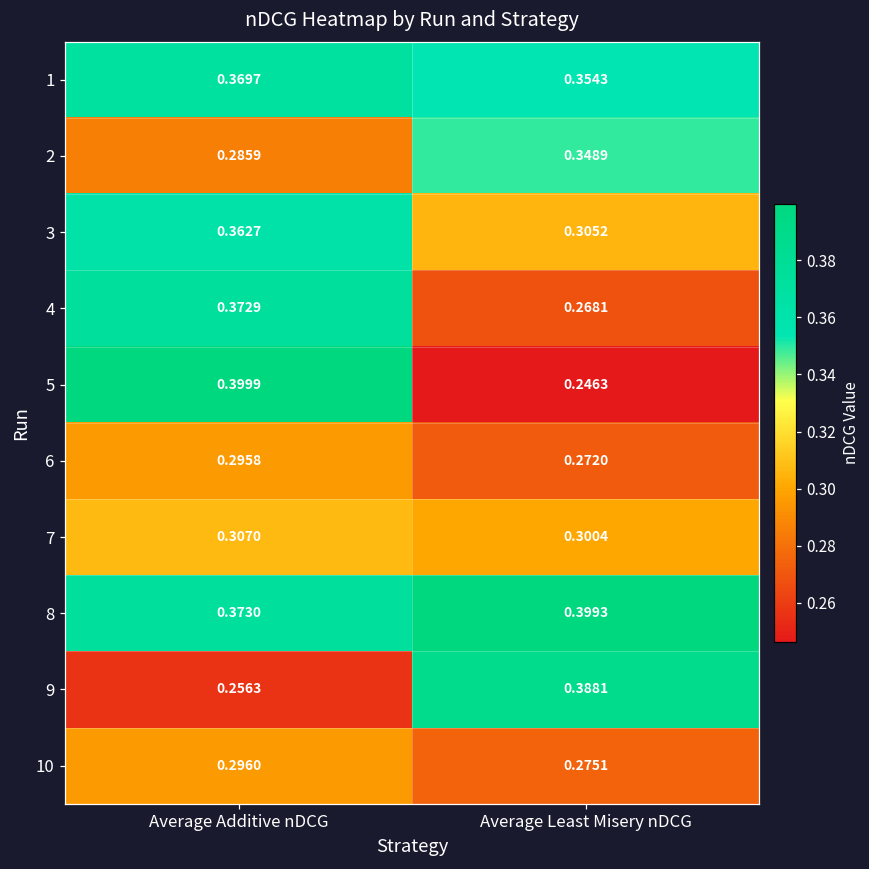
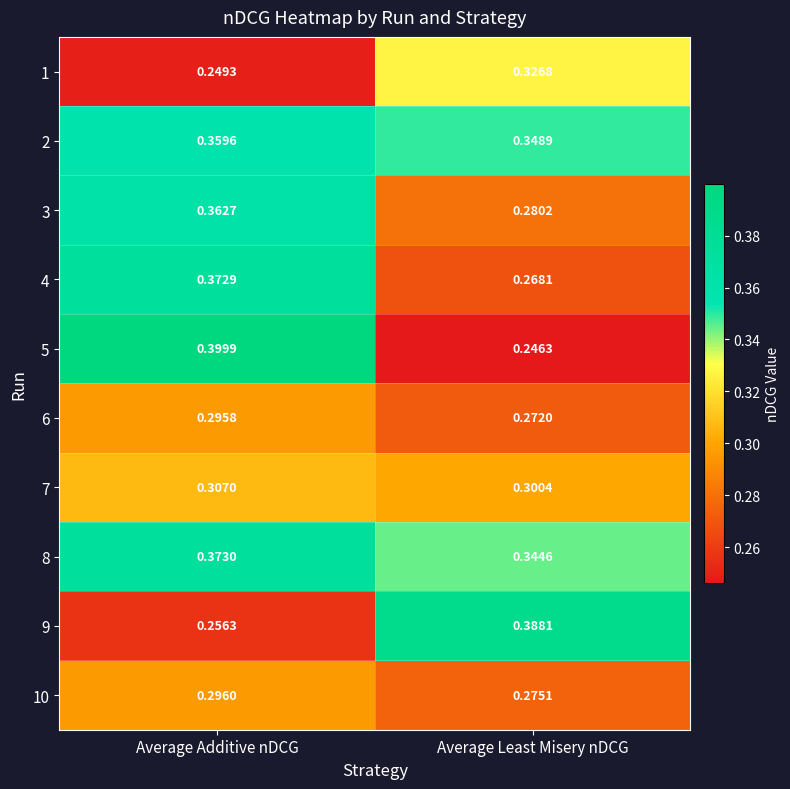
1, Average Additive nDCG: 0.3697 -> 0.2493
1, Average Least Misery nDCG: 0.3543 -> 0.3268
2, Average Additive nDCG: 0.2859 -> 0.3596
3, Average Least Misery nDCG: 0.3052 -> 0.2802
8, Average Least Misery nDCG: 0.3993 -> 0.3446
